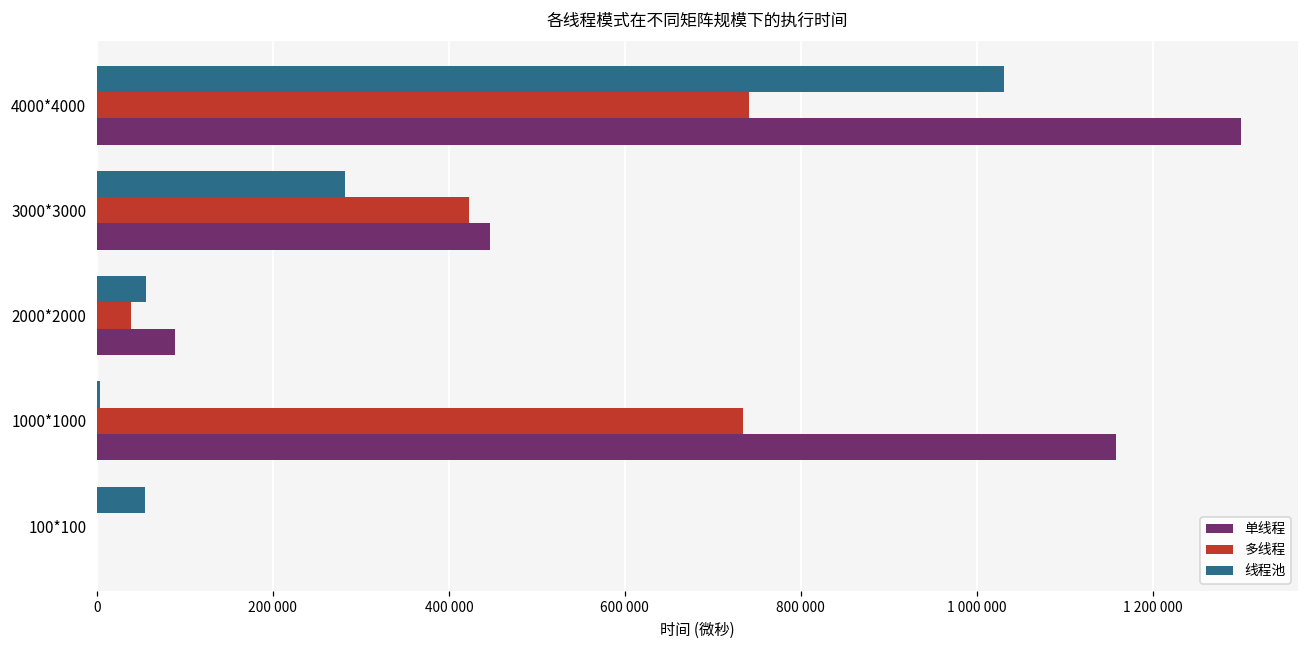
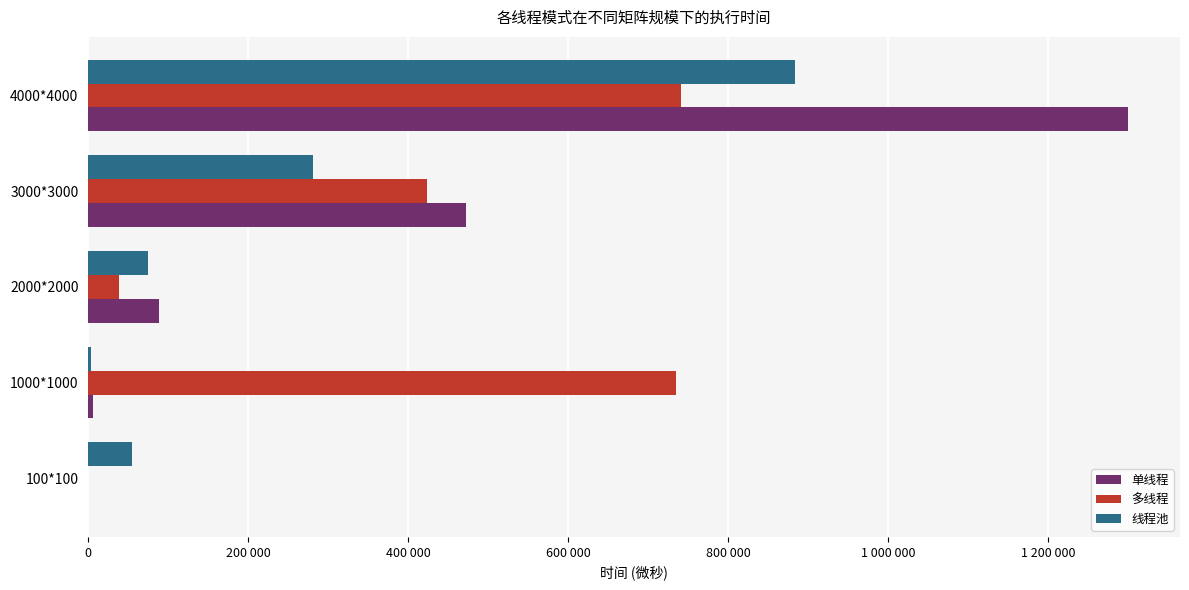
线程池, 4000*4000: 1030000 -> 880000
单线程, 3000*3000: 450000 -> 470000
线程池, 2000*2000: 60000 -> 70000
单线程, 1000*1000: 1160000 -> 10000
